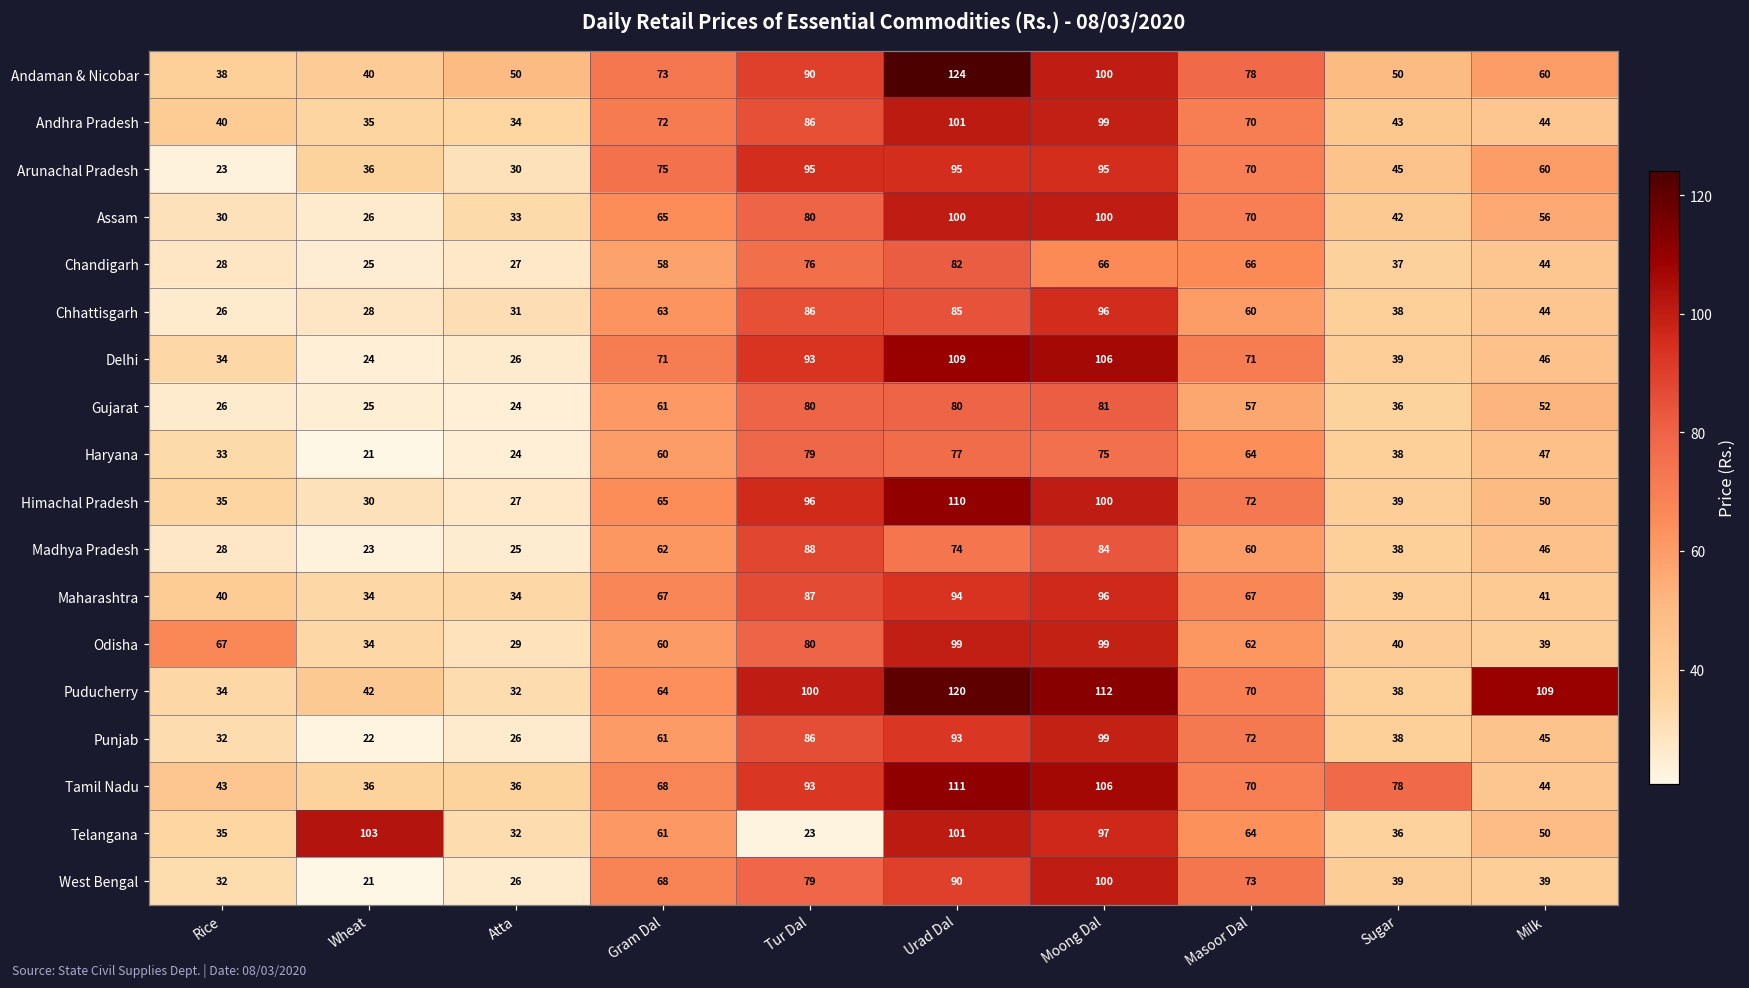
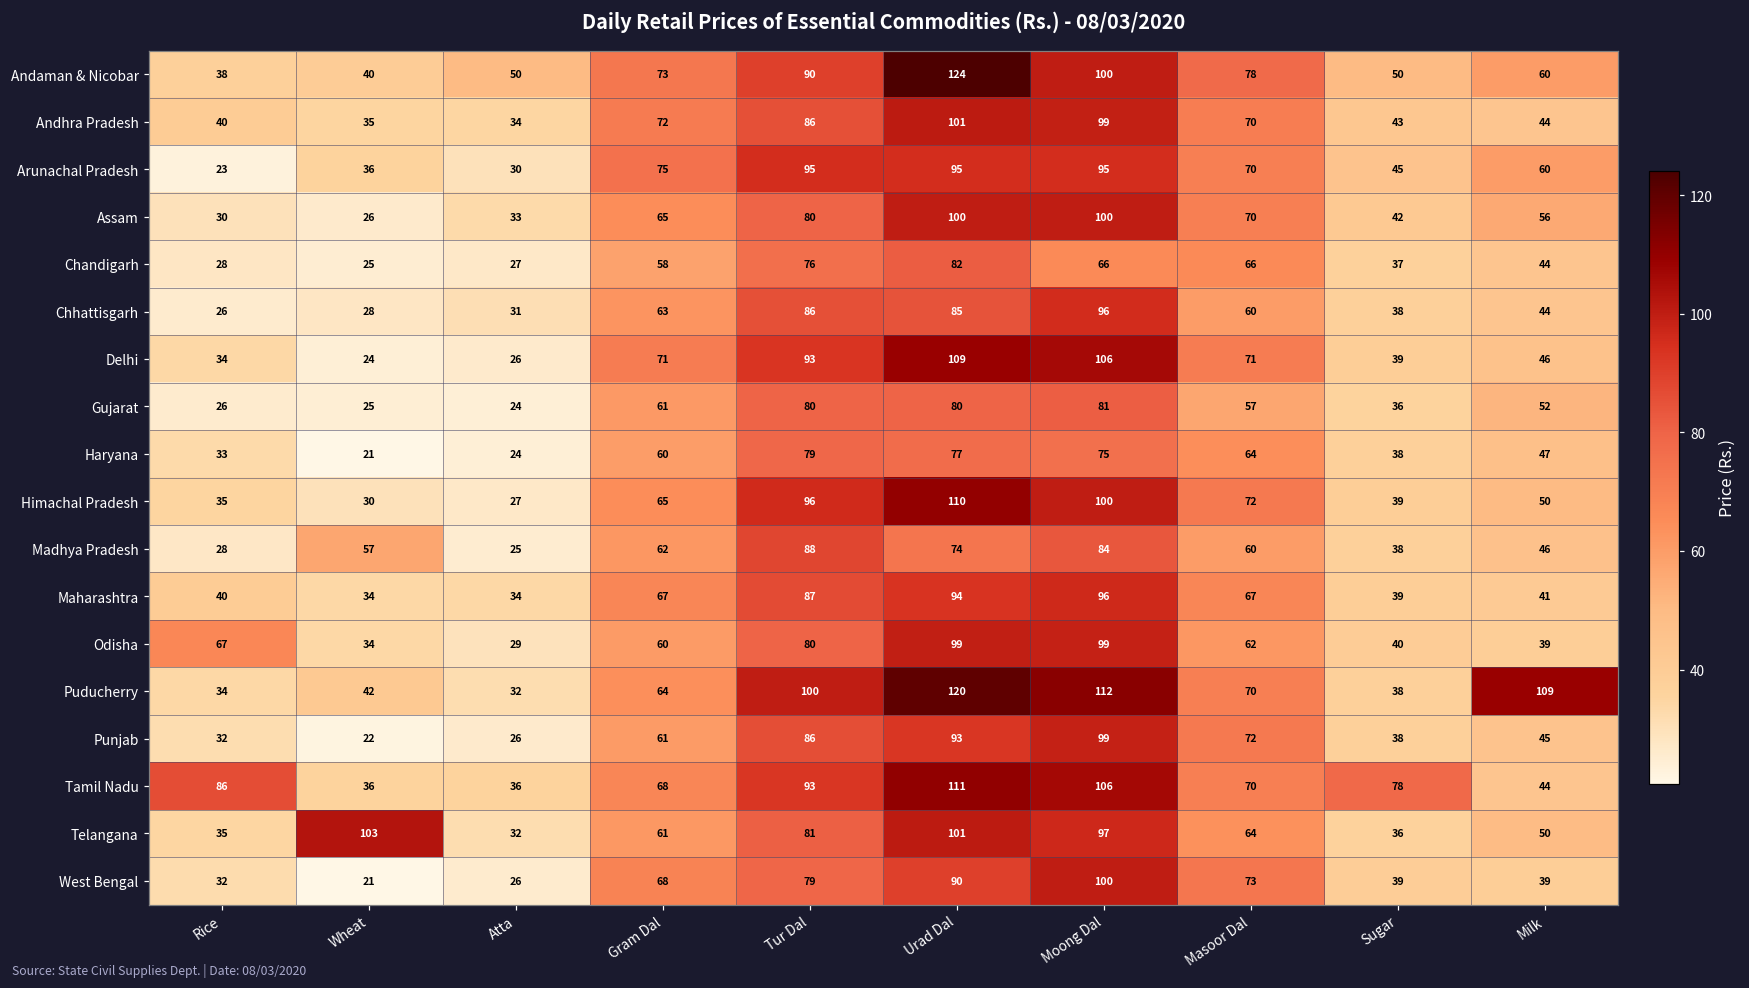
Madhya Pradesh, Wheat: 23 -> 57
Tamil Nadu, Rice: 43 -> 86
Telangana, Tur Dal: 23 -> 81
